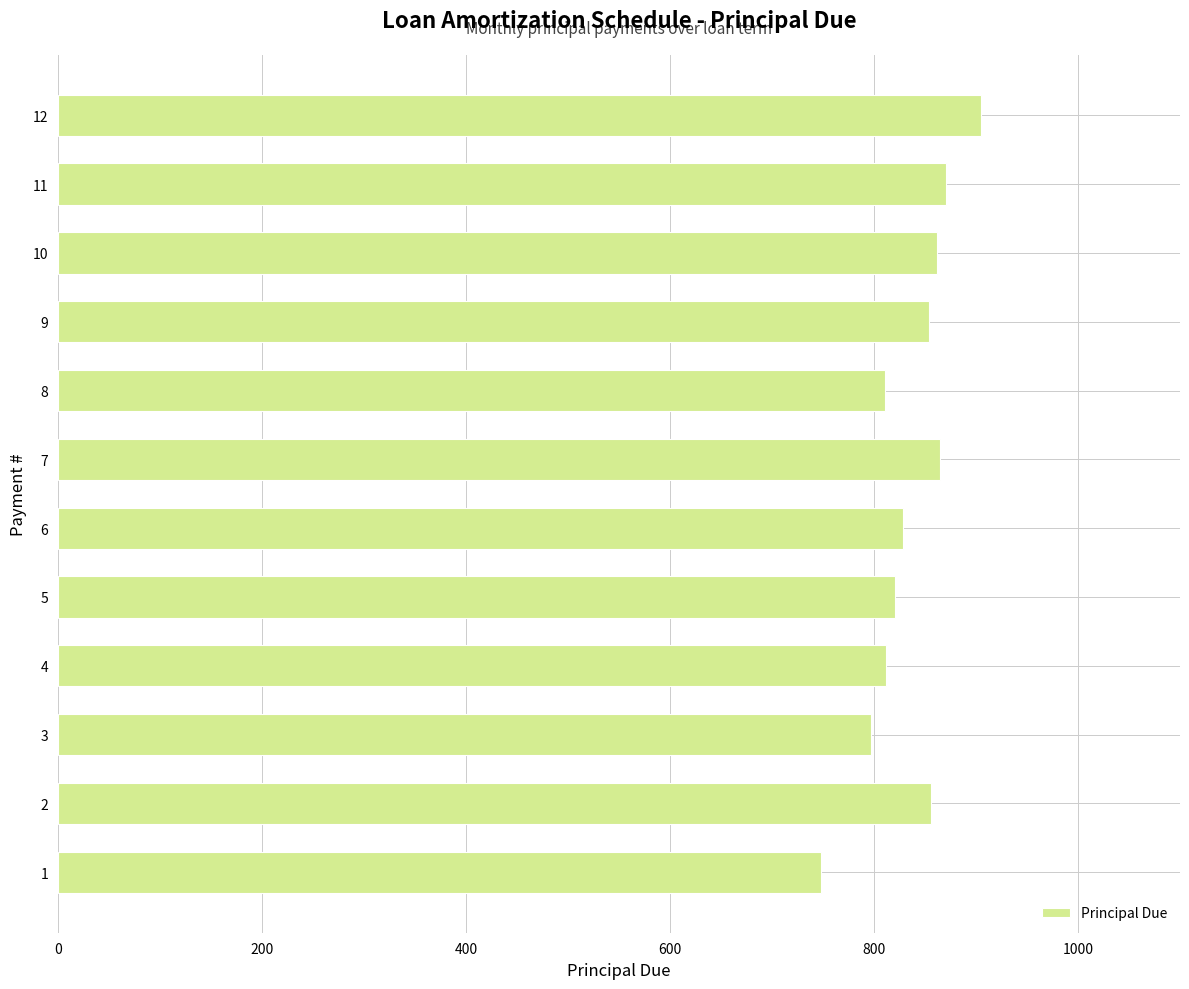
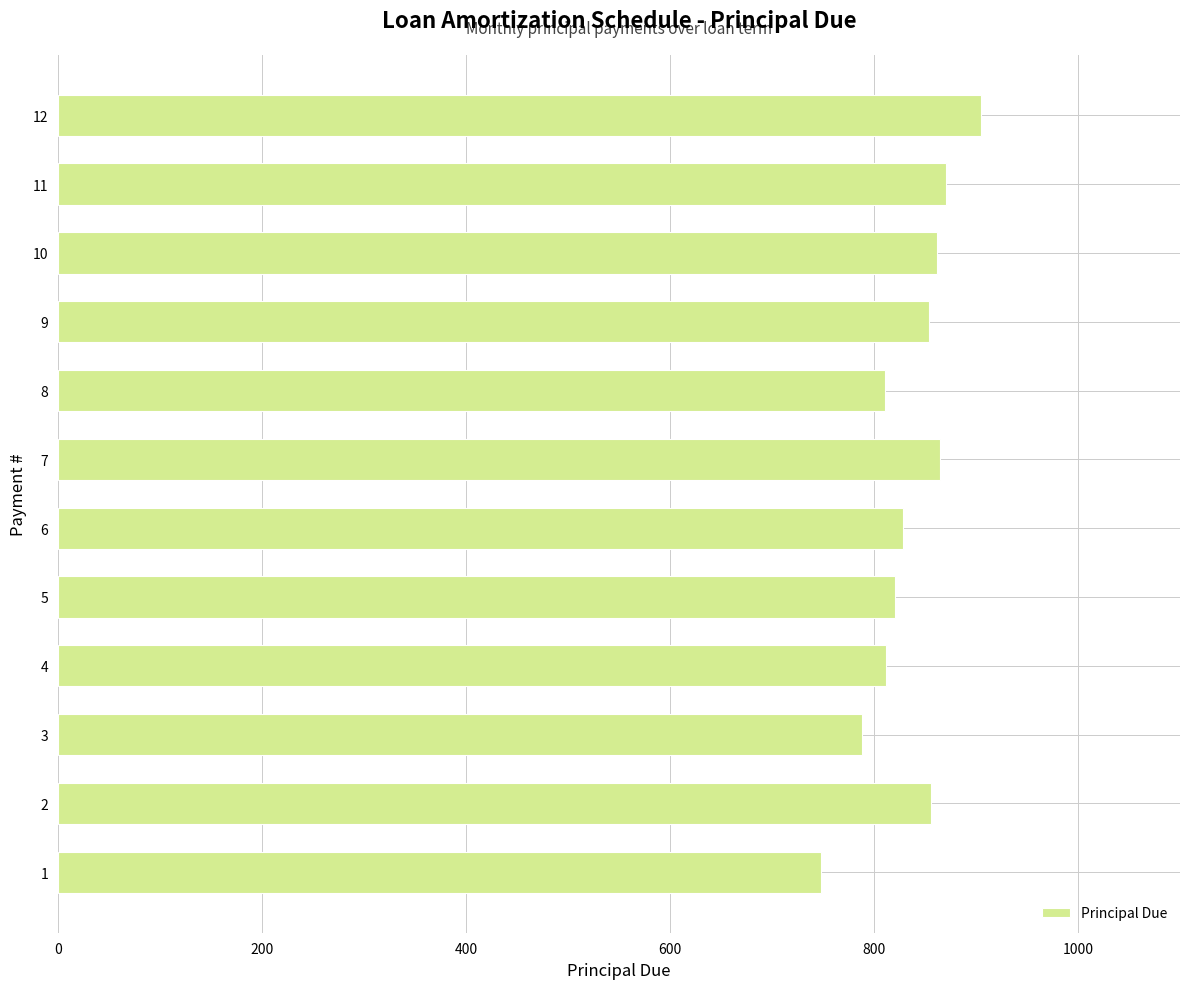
3: 797 -> 788
